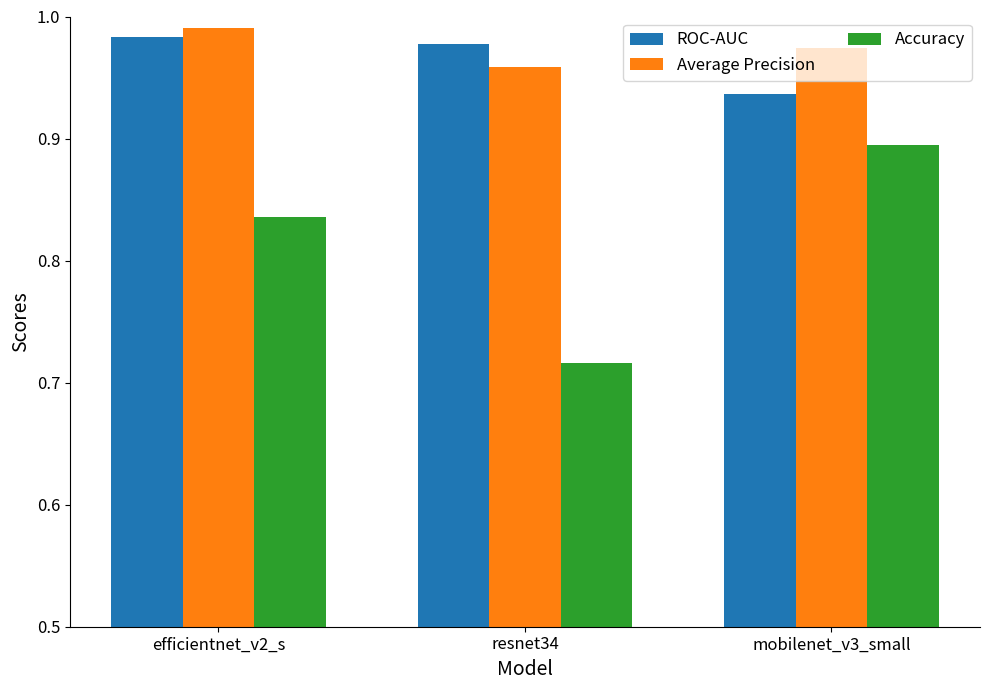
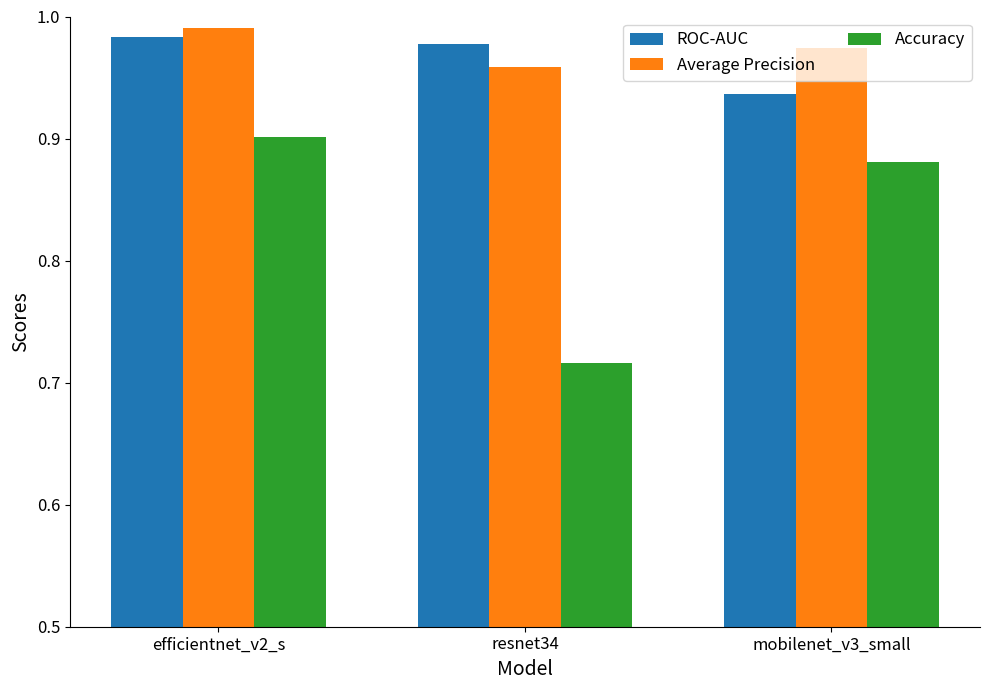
Accuracy, efficientnet_v2_s: 0.836 -> 0.901
Accuracy, mobilenet_v3_small: 0.895 -> 0.881
